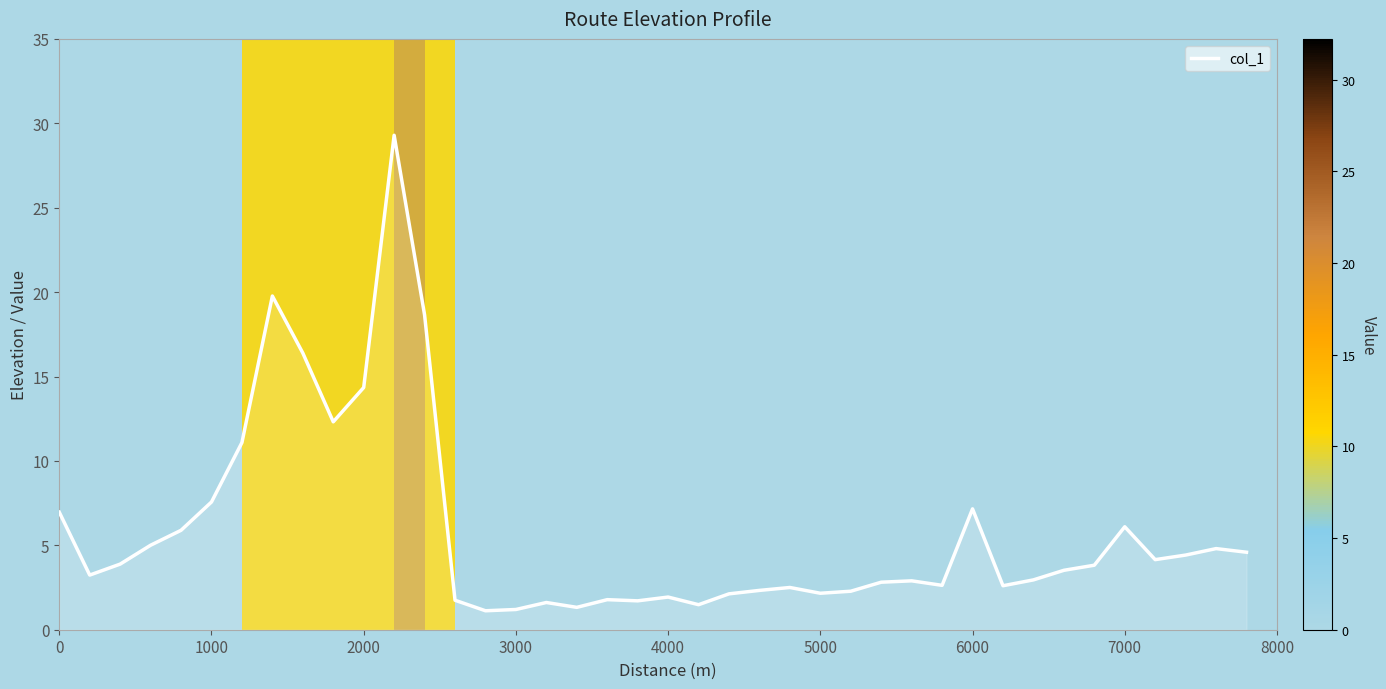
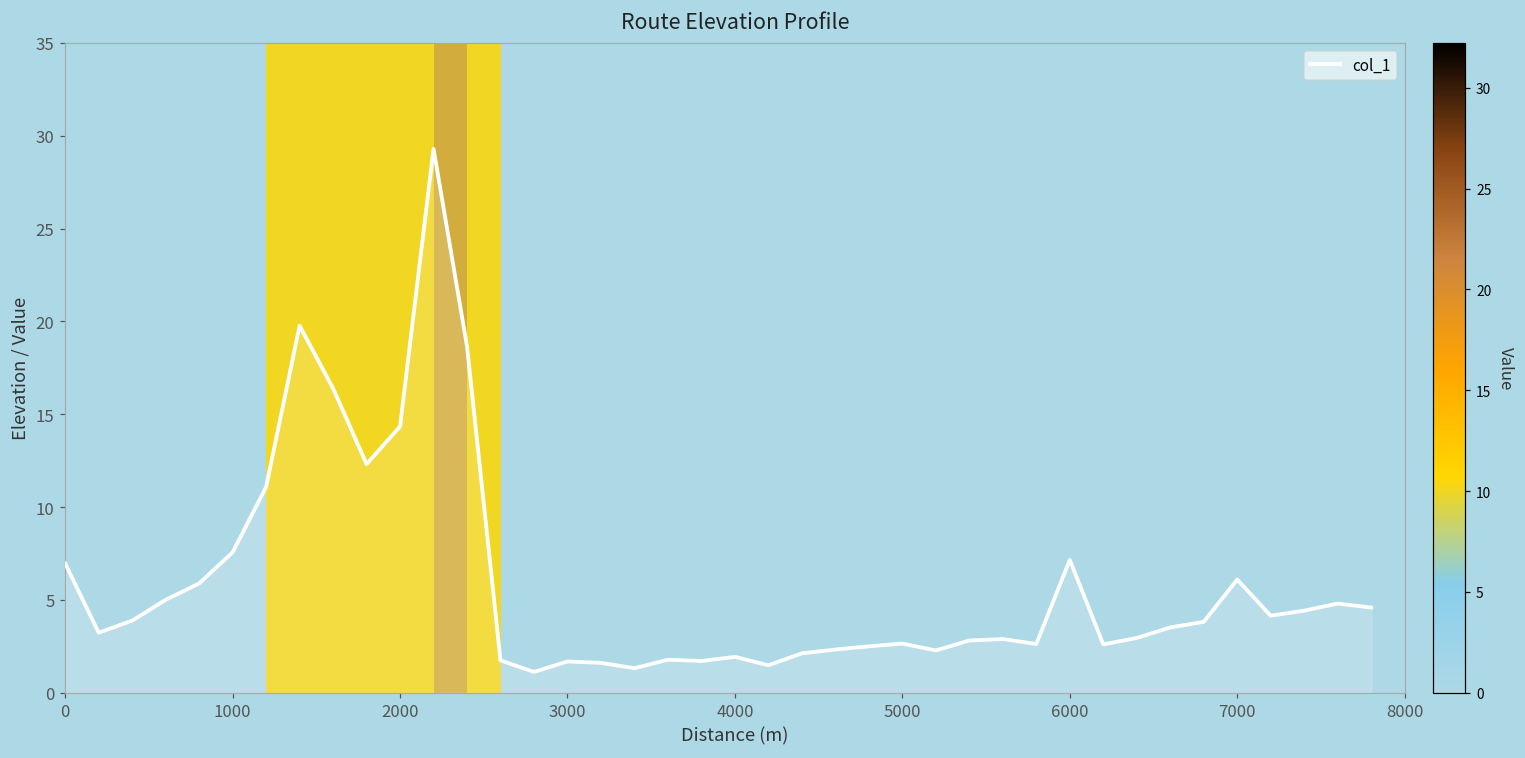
3000: 1.2 -> 1.7
5000: 2.2 -> 2.7
